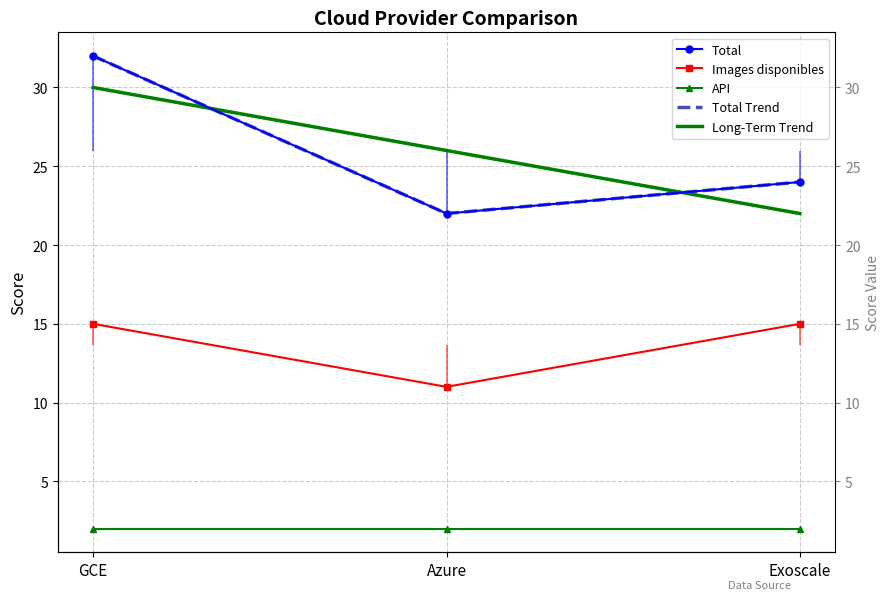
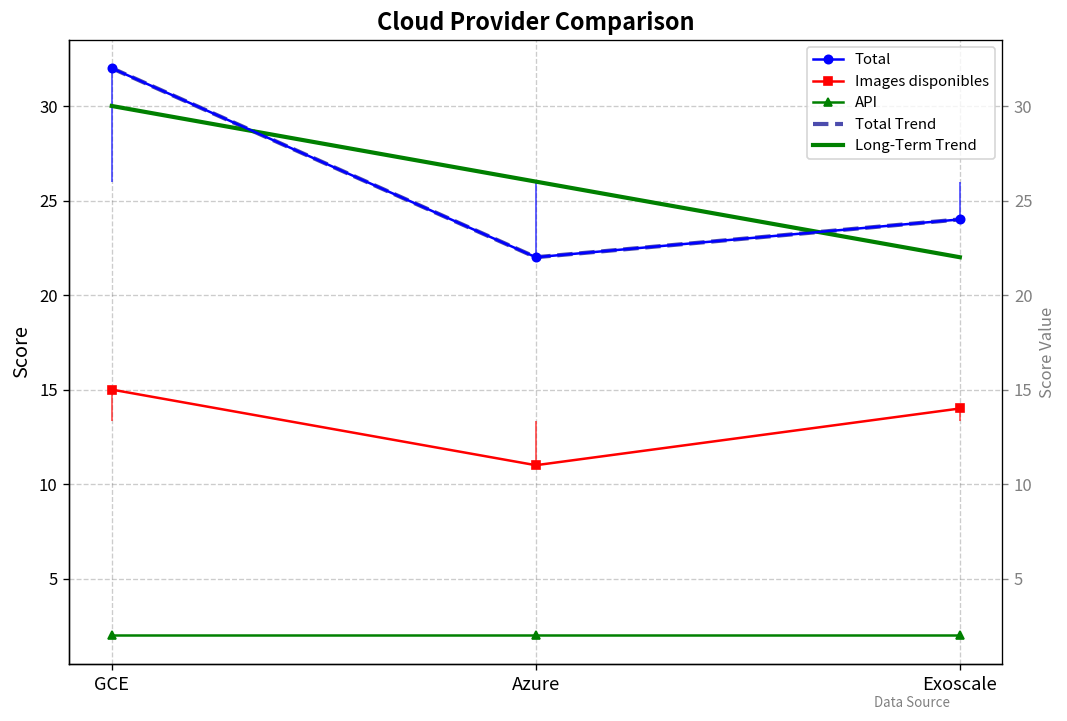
Images disponibles, Exoscale: 15 -> 14
